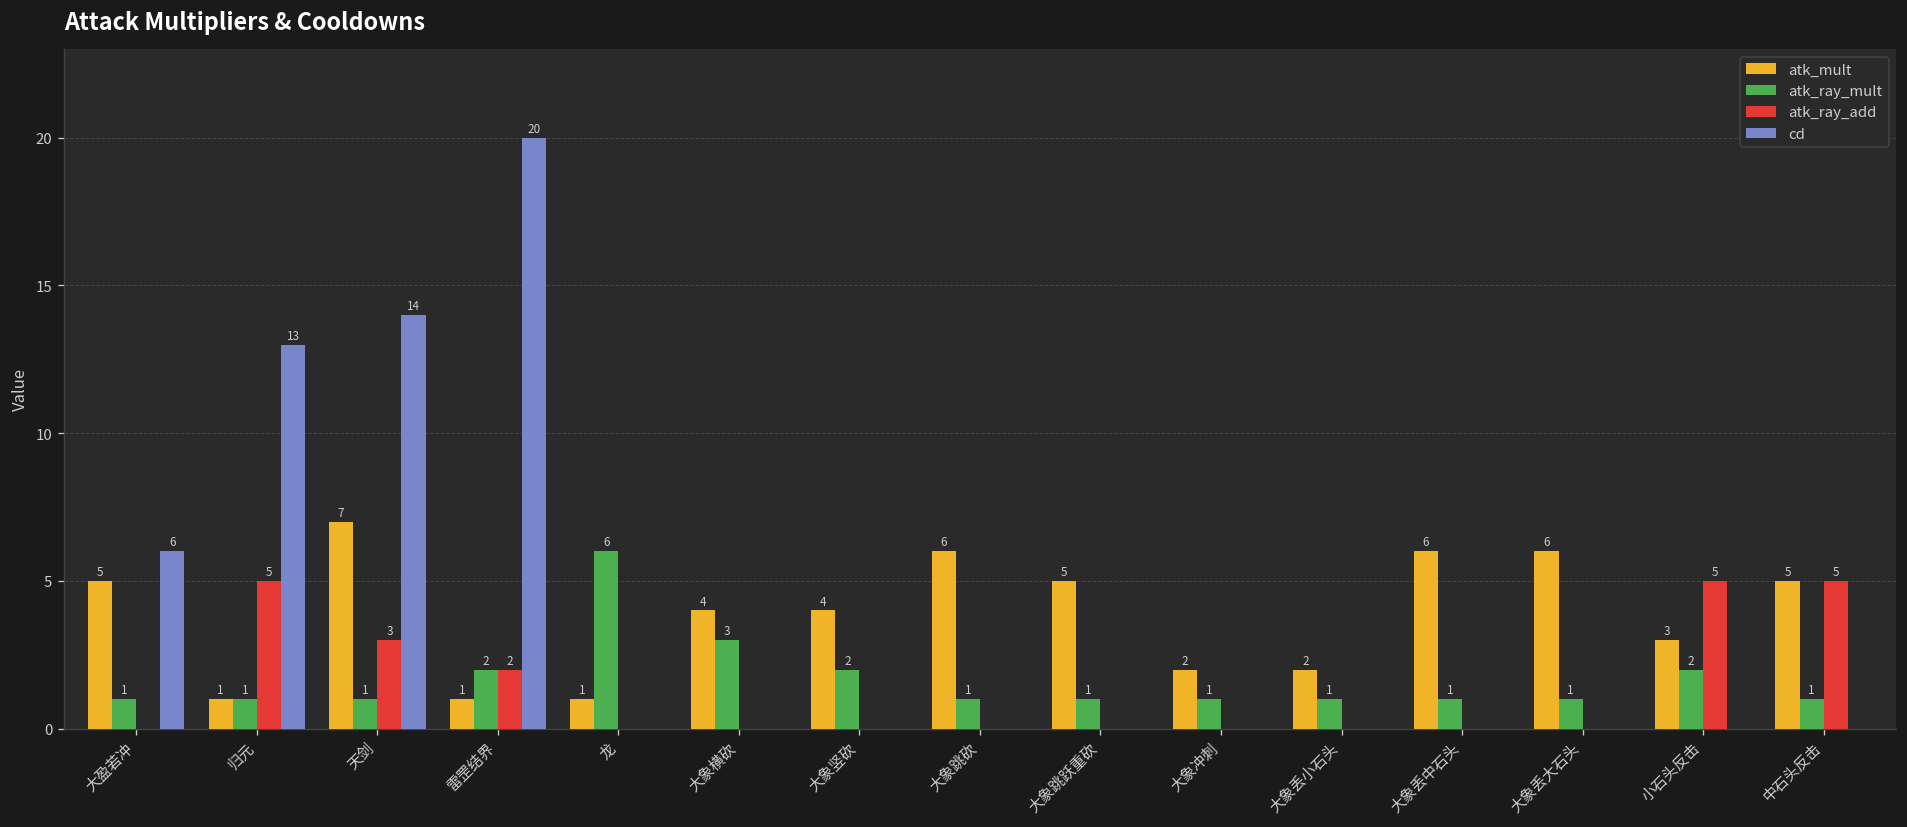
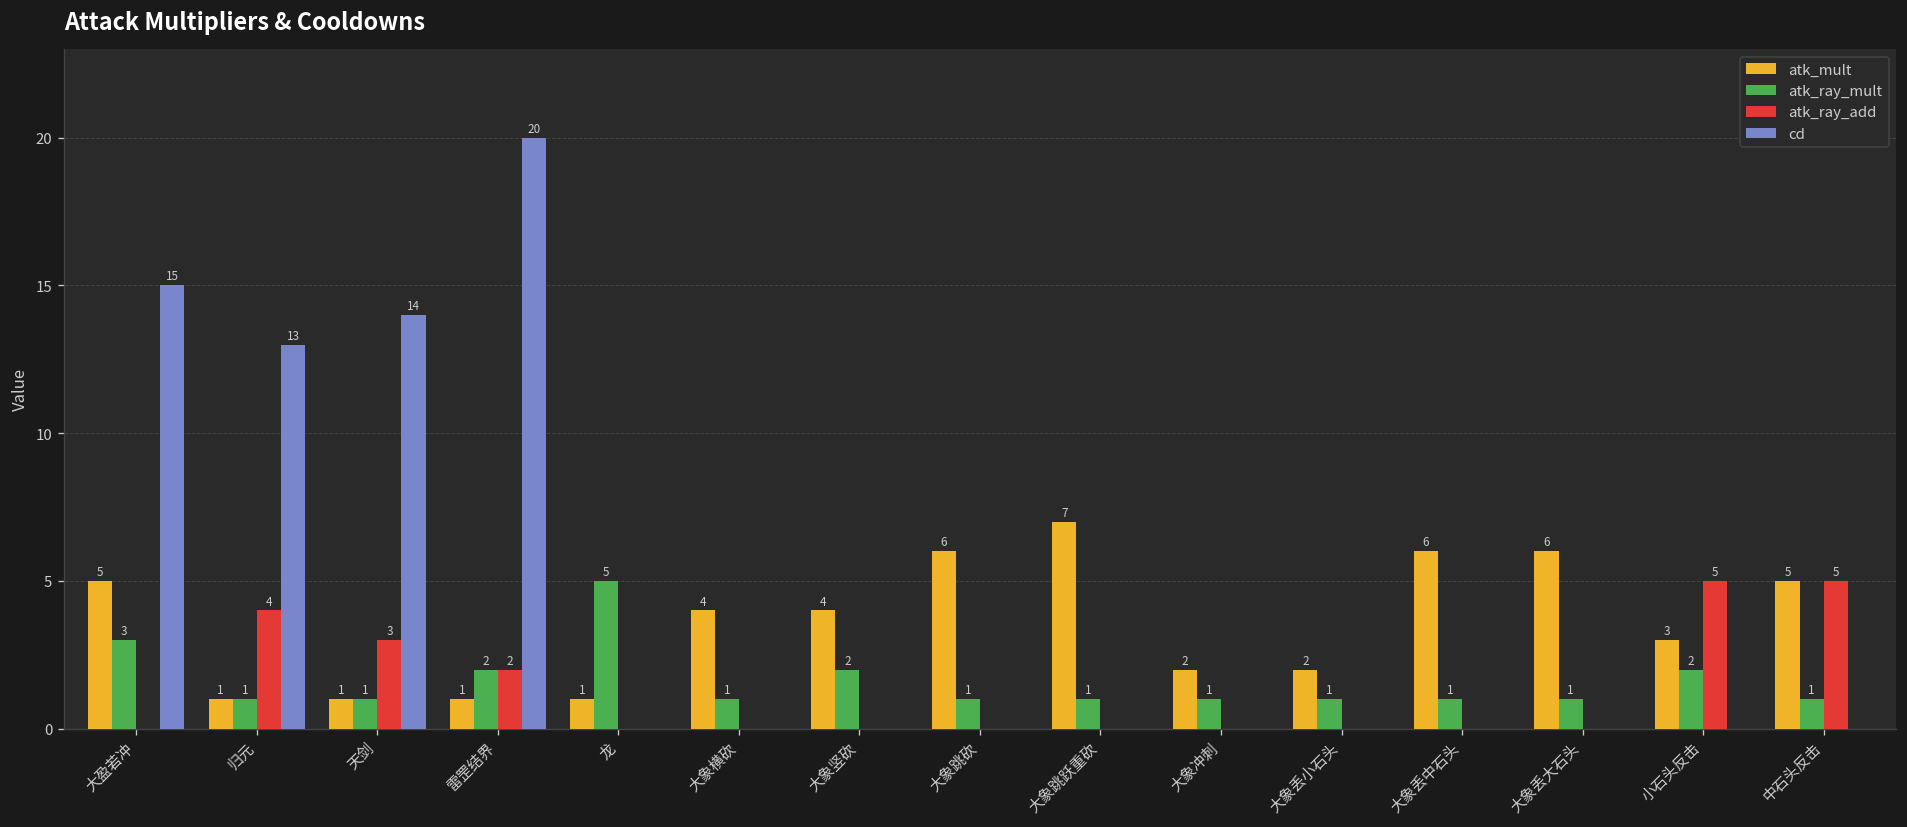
atk_ray_mult, 大盈若冲: 1 -> 3
cd, 大盈若冲: 6 -> 15
atk_ray_add, 归元: 5 -> 4
atk_mult, 天剑: 7 -> 1
atk_ray_mult, 龙: 6 -> 5
atk_ray_mult, 大象横砍: 3 -> 1
atk_mult, 大象跳跃重砍: 5 -> 7
